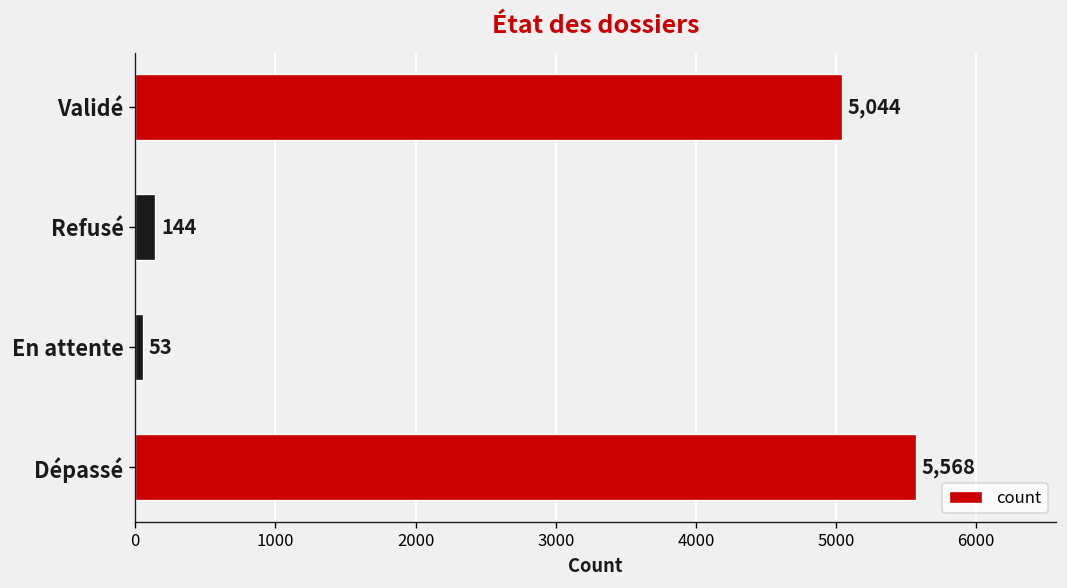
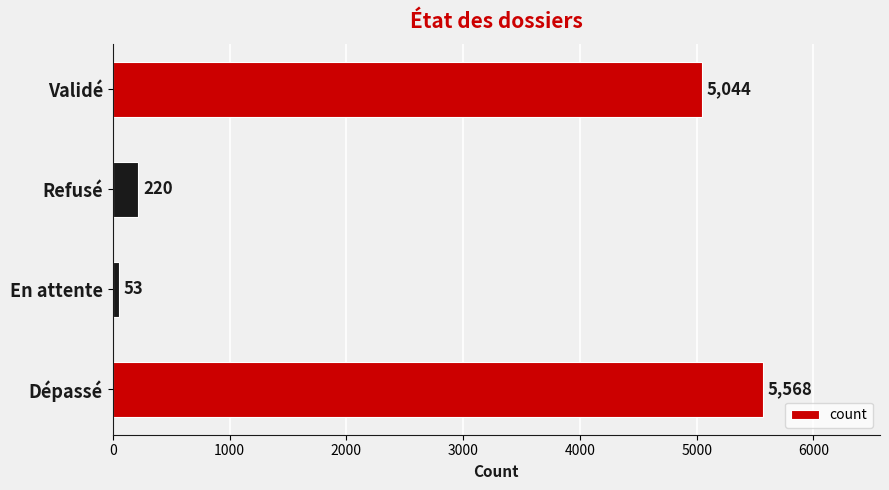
Refusé: 144 -> 220
